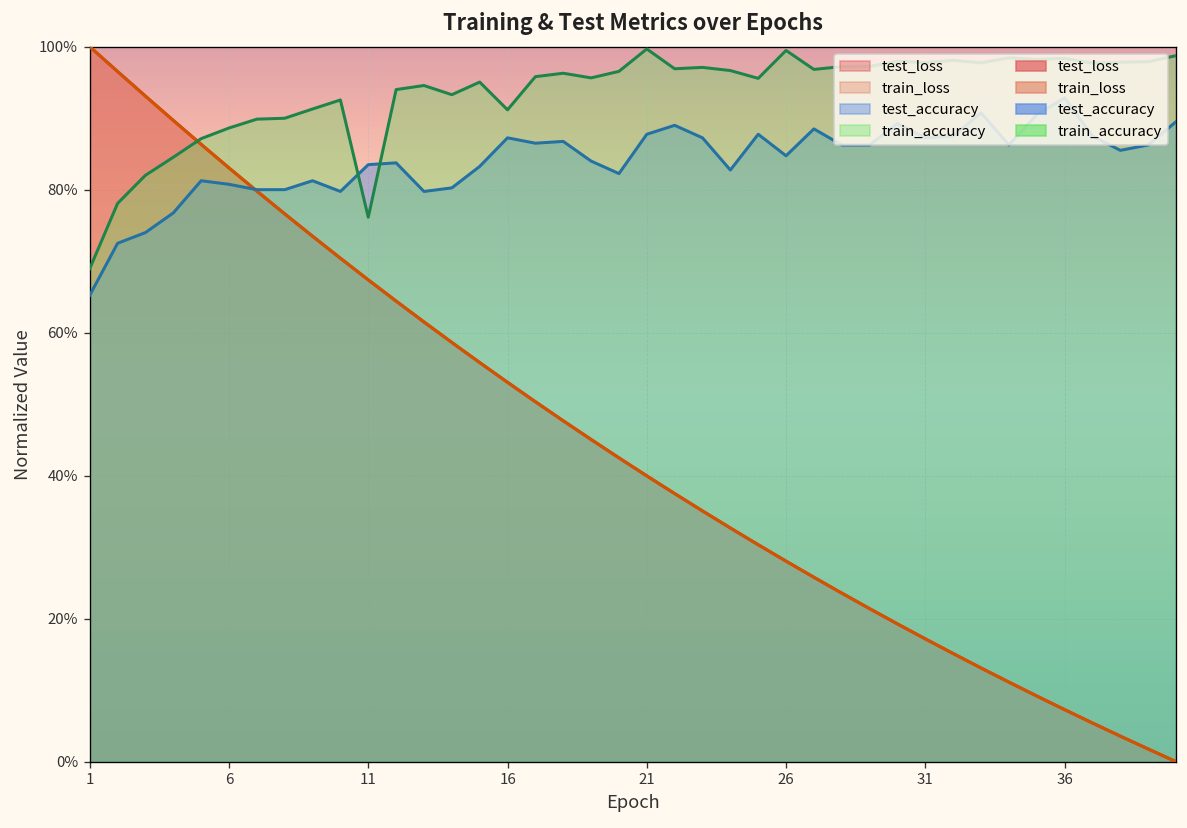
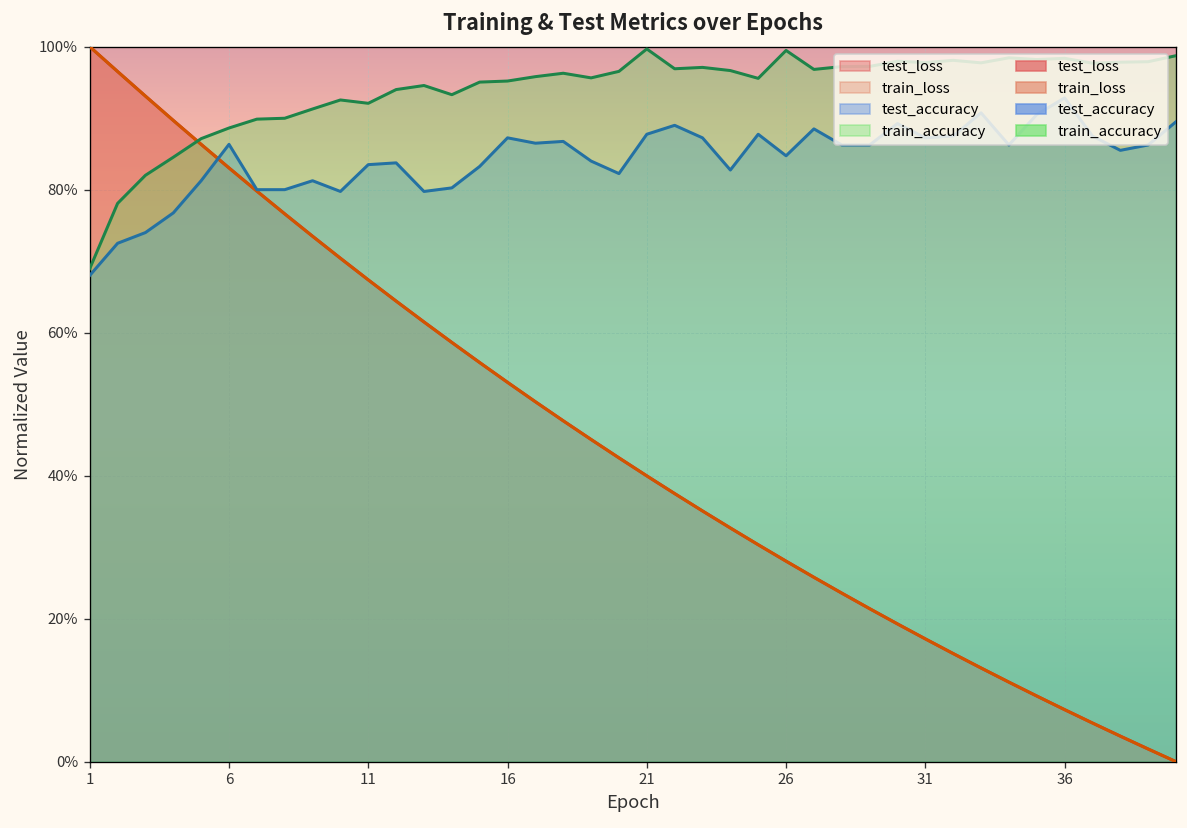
test_accuracy, 1: 65% -> 68%
test_accuracy, 6: 81% -> 86%
train_accuracy, 11: 76% -> 92%
train_accuracy, 16: 91% -> 95%
